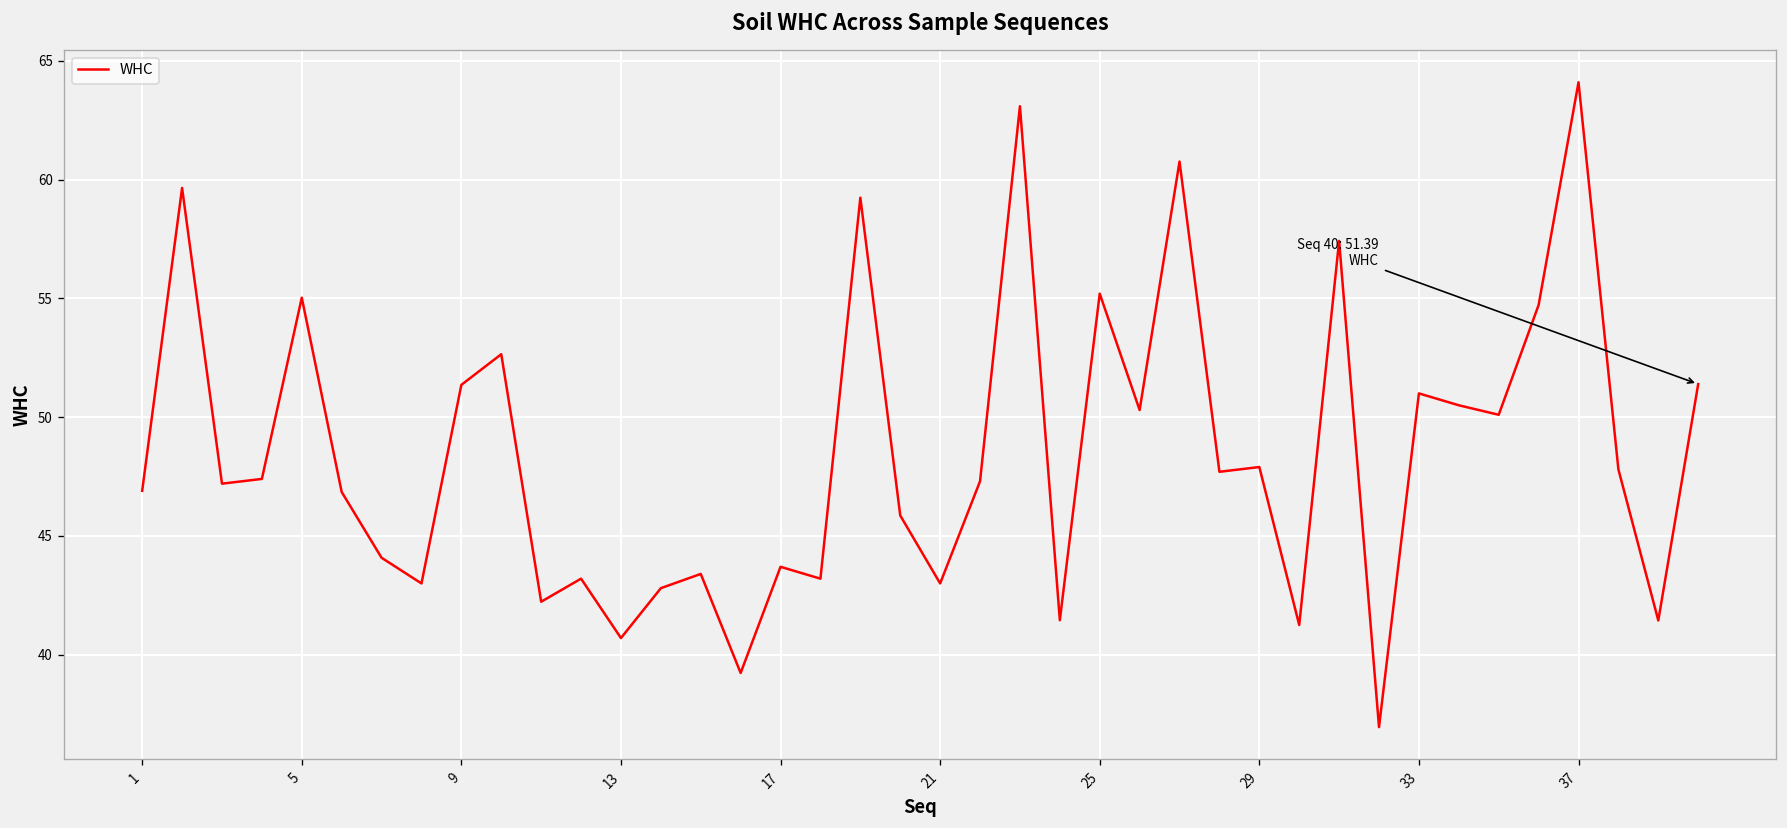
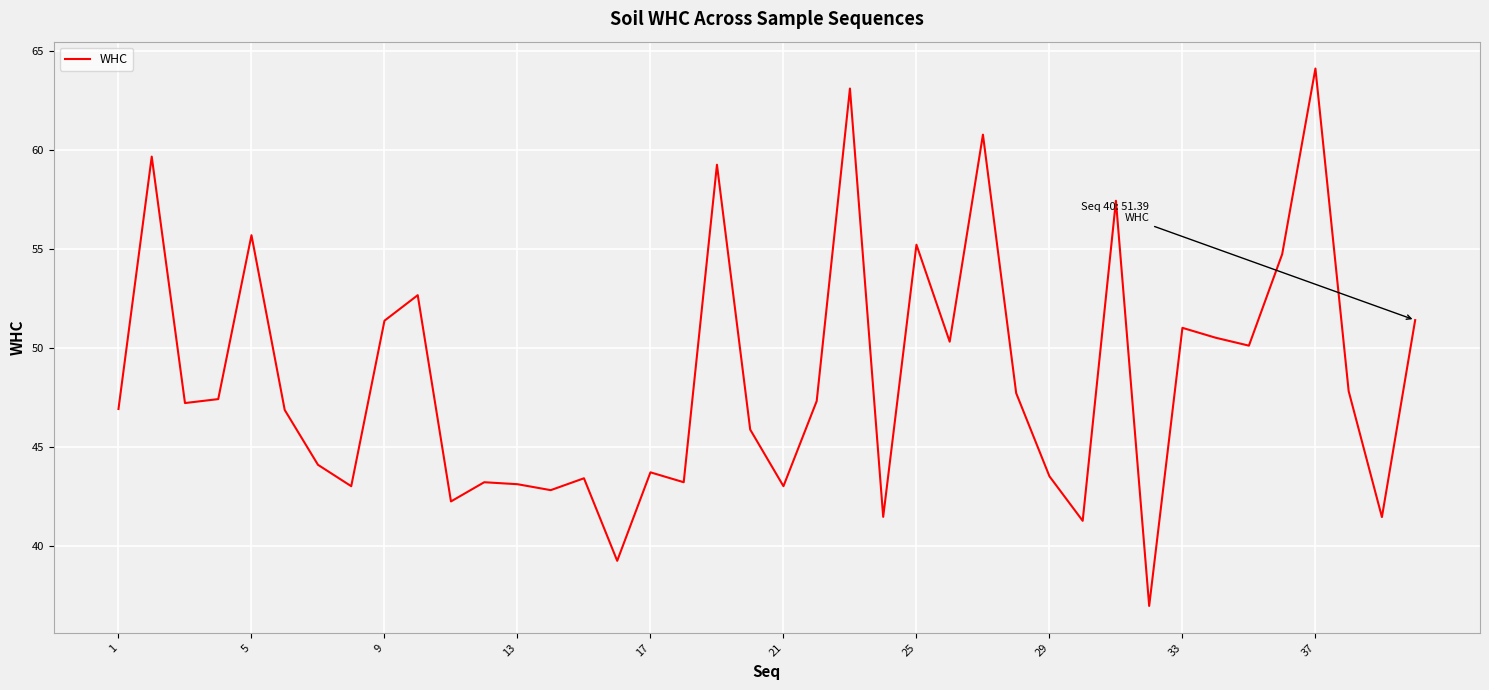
5: 55.0 -> 55.7
13: 40.7 -> 43.1
29: 47.9 -> 43.5
